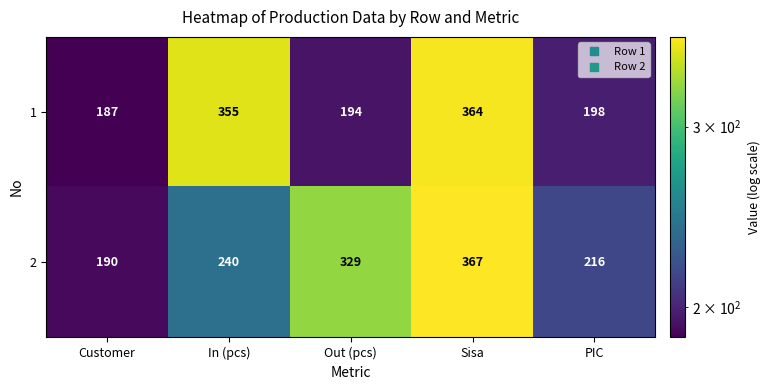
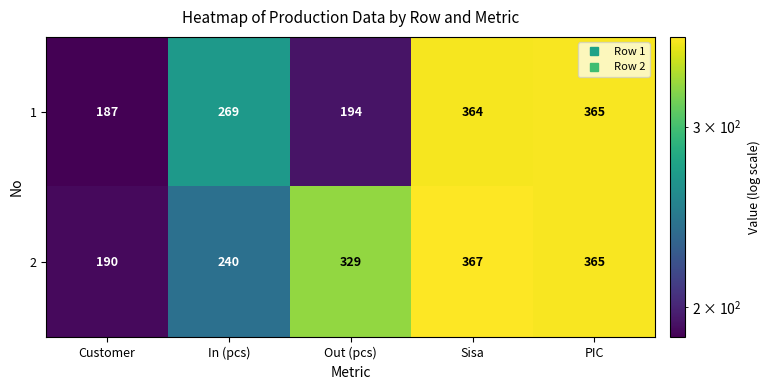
1, In (pcs): 355 -> 269
1, PIC: 198 -> 365
2, PIC: 216 -> 365
